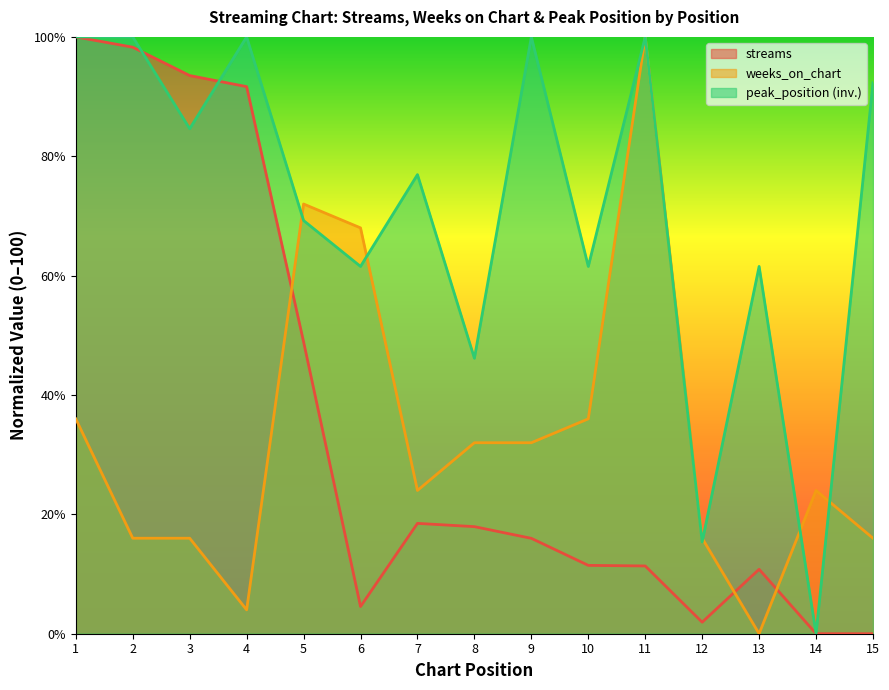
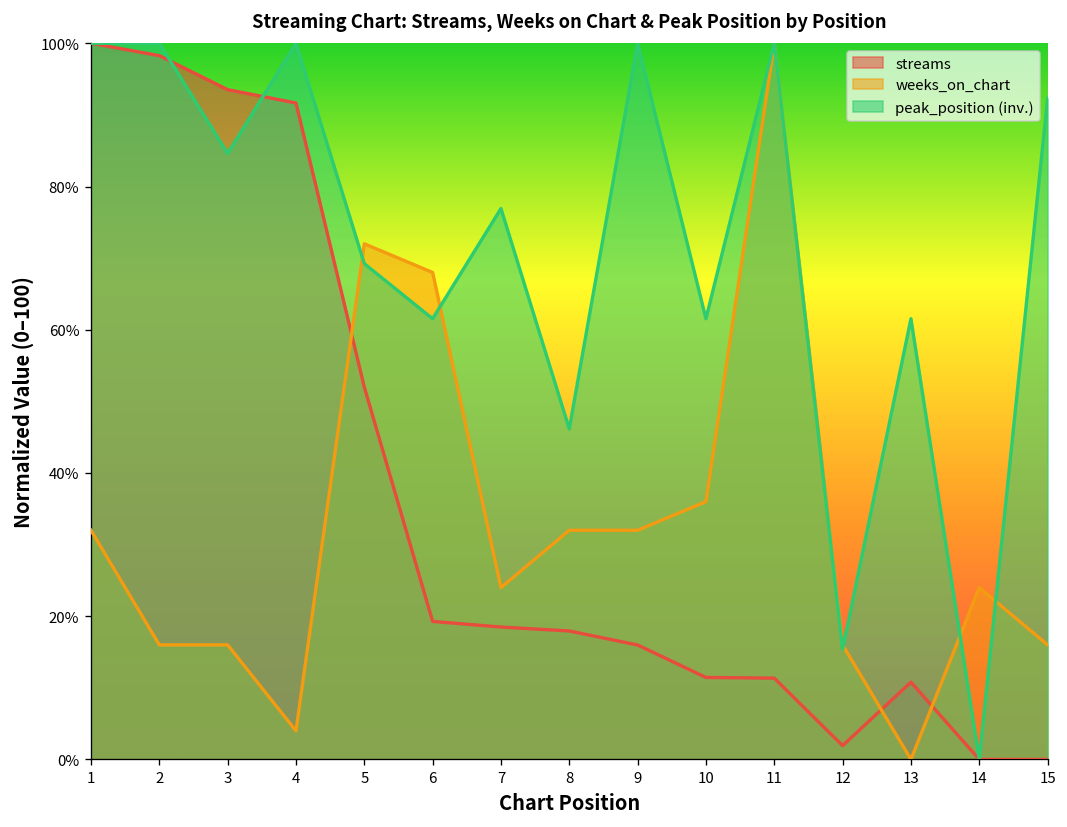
weeks_on_chart, 1: 36% -> 32%
streams, 5: 49% -> 52%
streams, 6: 5% -> 19%
